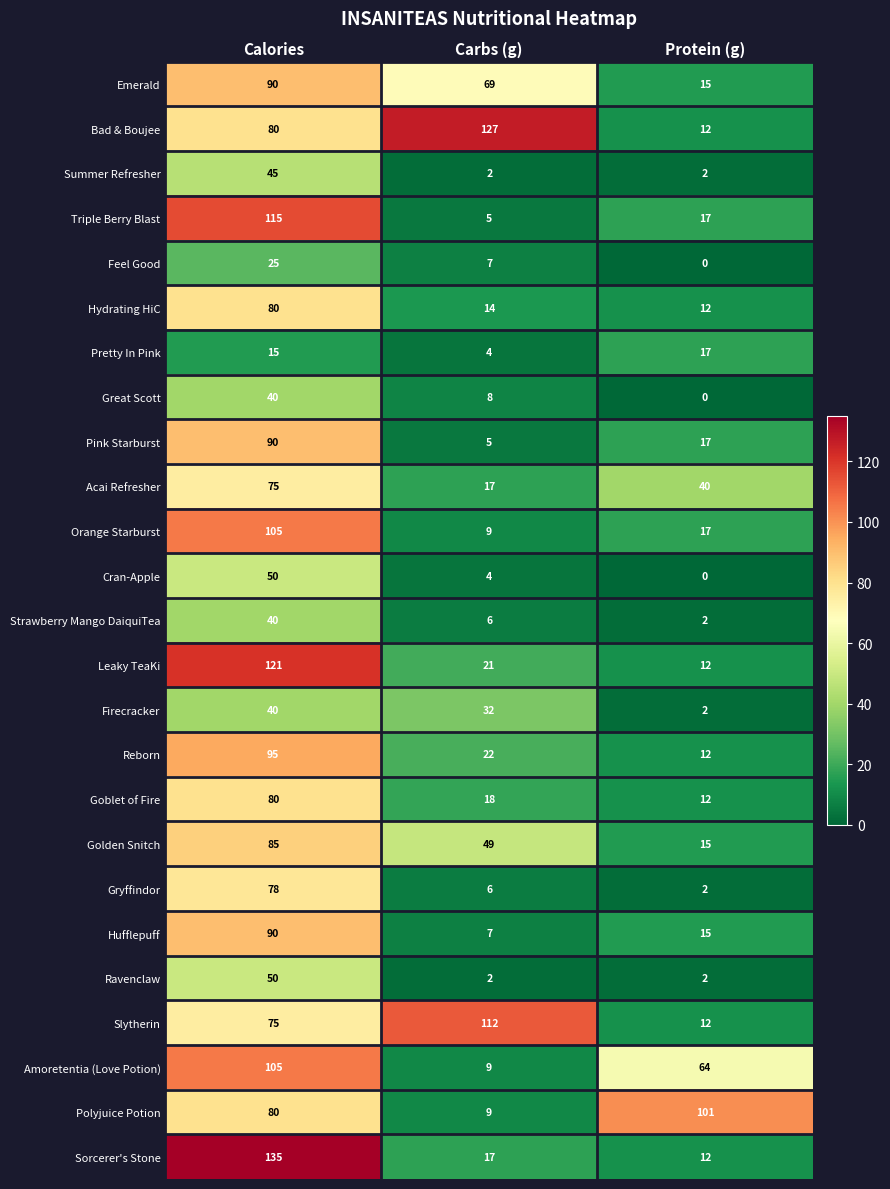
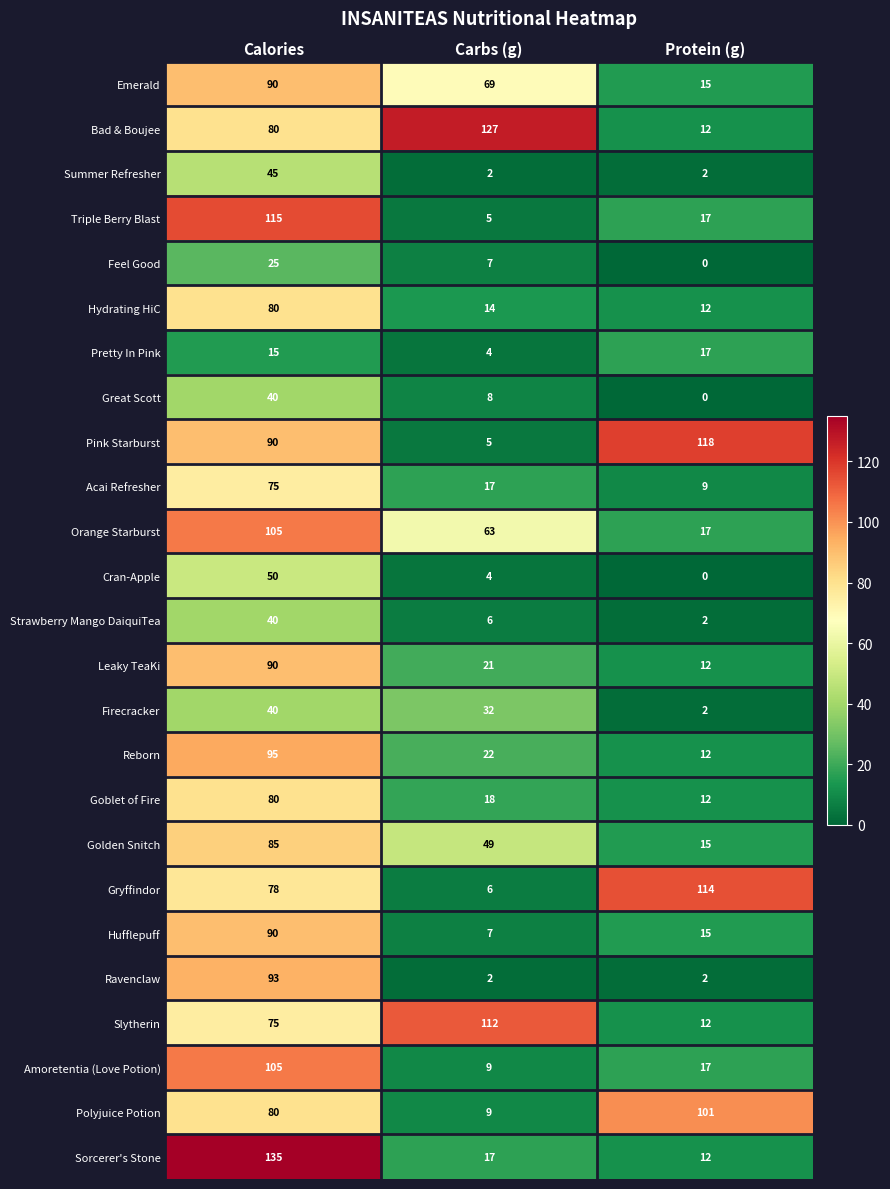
Pink Starburst, Protein (g): 17 -> 118
Acai Refresher, Protein (g): 40 -> 9
Orange Starburst, Carbs (g): 9 -> 63
Leaky TeaKi, Calories: 121 -> 90
Gryffindor, Protein (g): 2 -> 114
Ravenclaw, Calories: 50 -> 93
Amoretentia (Love Potion), Protein (g): 64 -> 17
